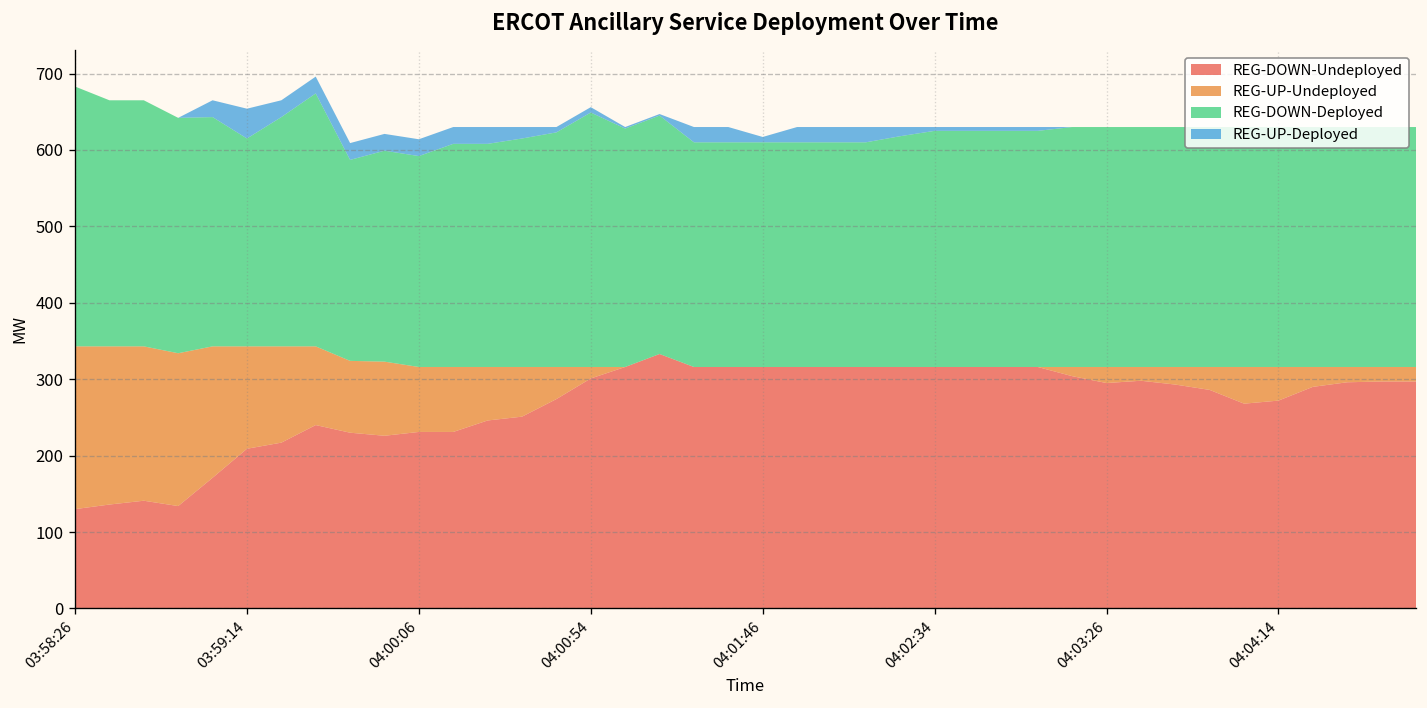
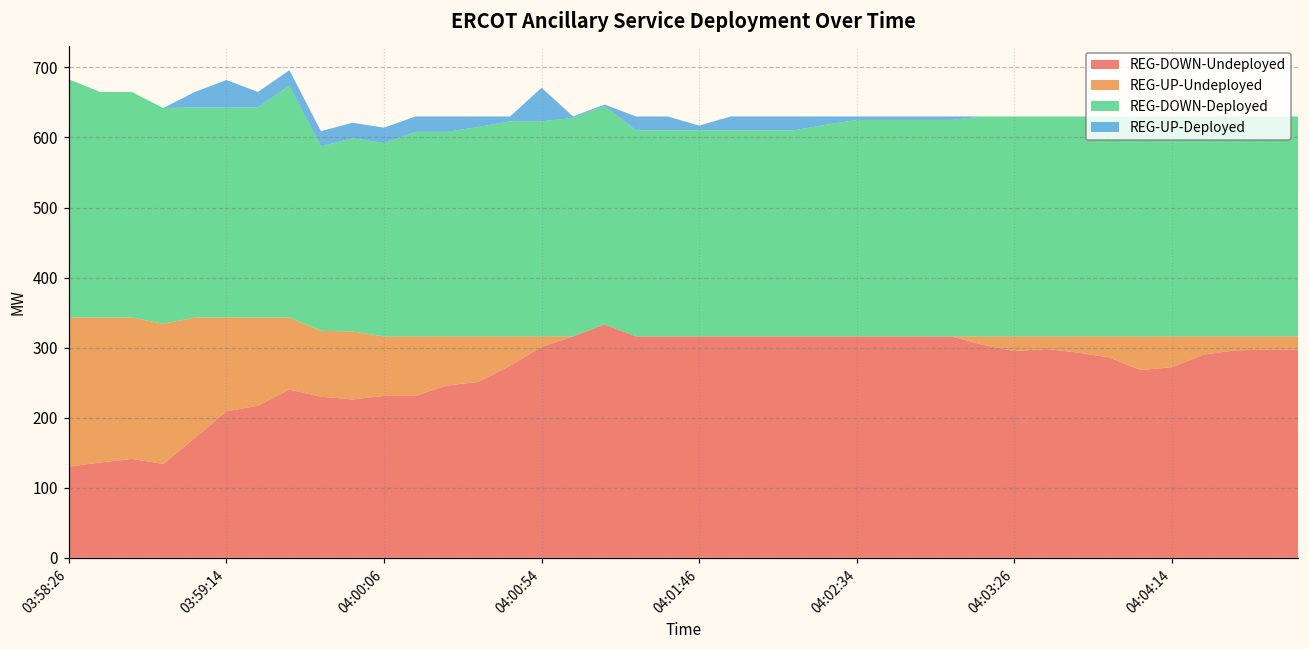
REG-DOWN-Deployed, 03:59:14: 270 -> 300
REG-DOWN-Deployed, 04:00:54: 330 -> 310
REG-UP-Deployed, 04:00:54: 10 -> 50
